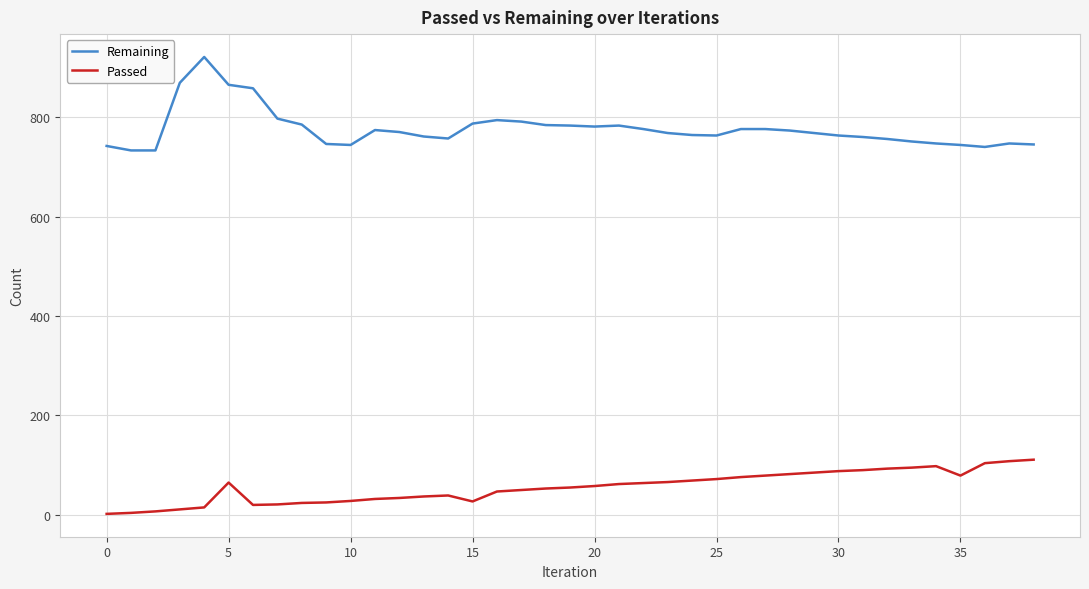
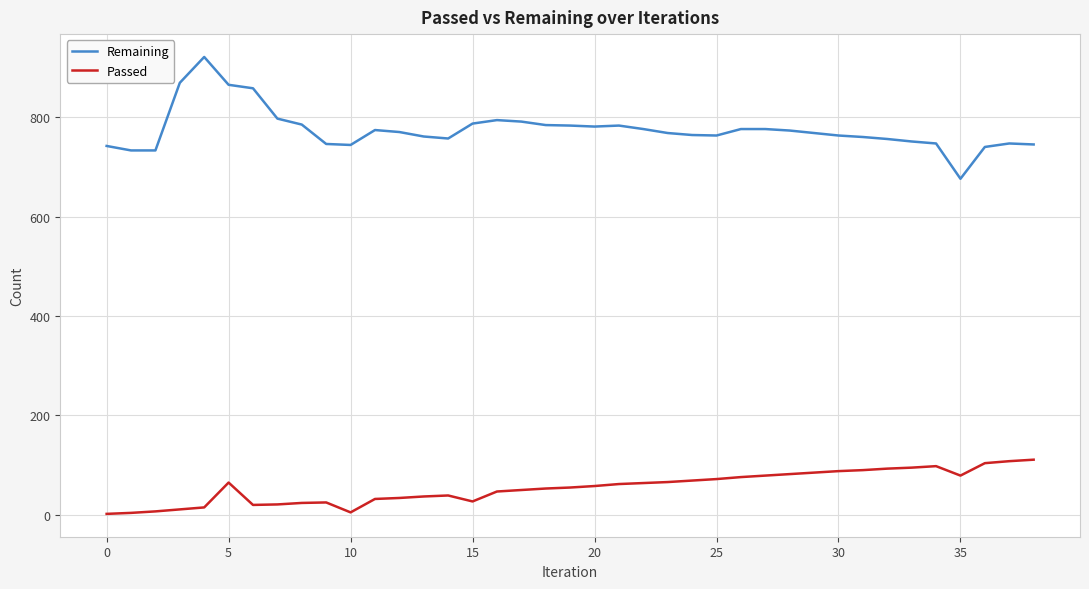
Passed, 10: 30 -> 10
Remaining, 35: 740 -> 680
